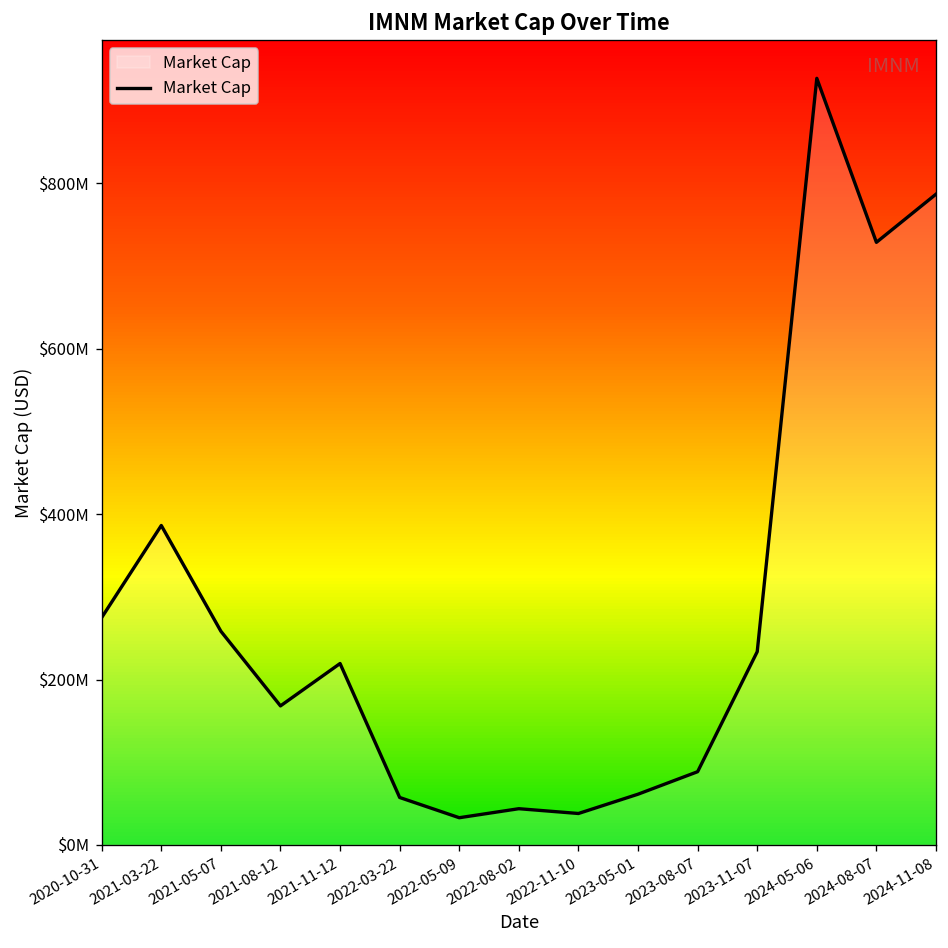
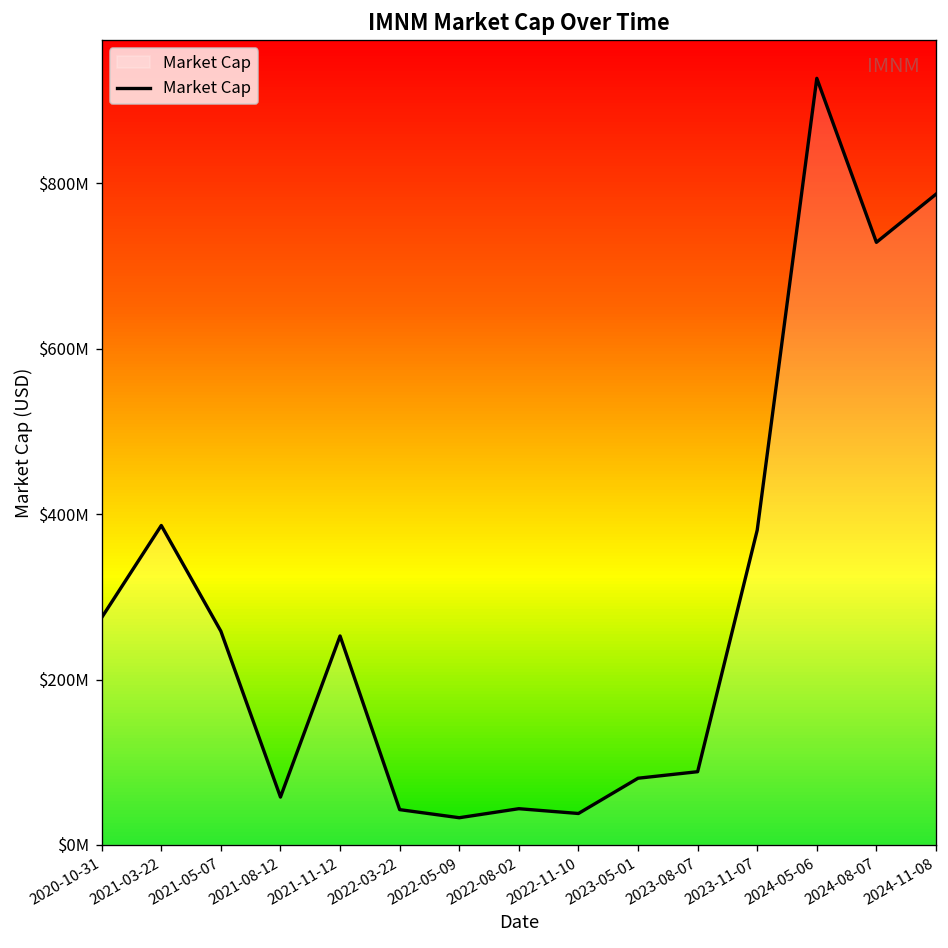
2021-08-12: $170000000 -> $60000000
2021-11-12: $220000000 -> $250000000
2022-03-22: $60000000 -> $40000000
2023-05-01: $60000000 -> $80000000
2023-11-07: $230000000 -> $380000000
